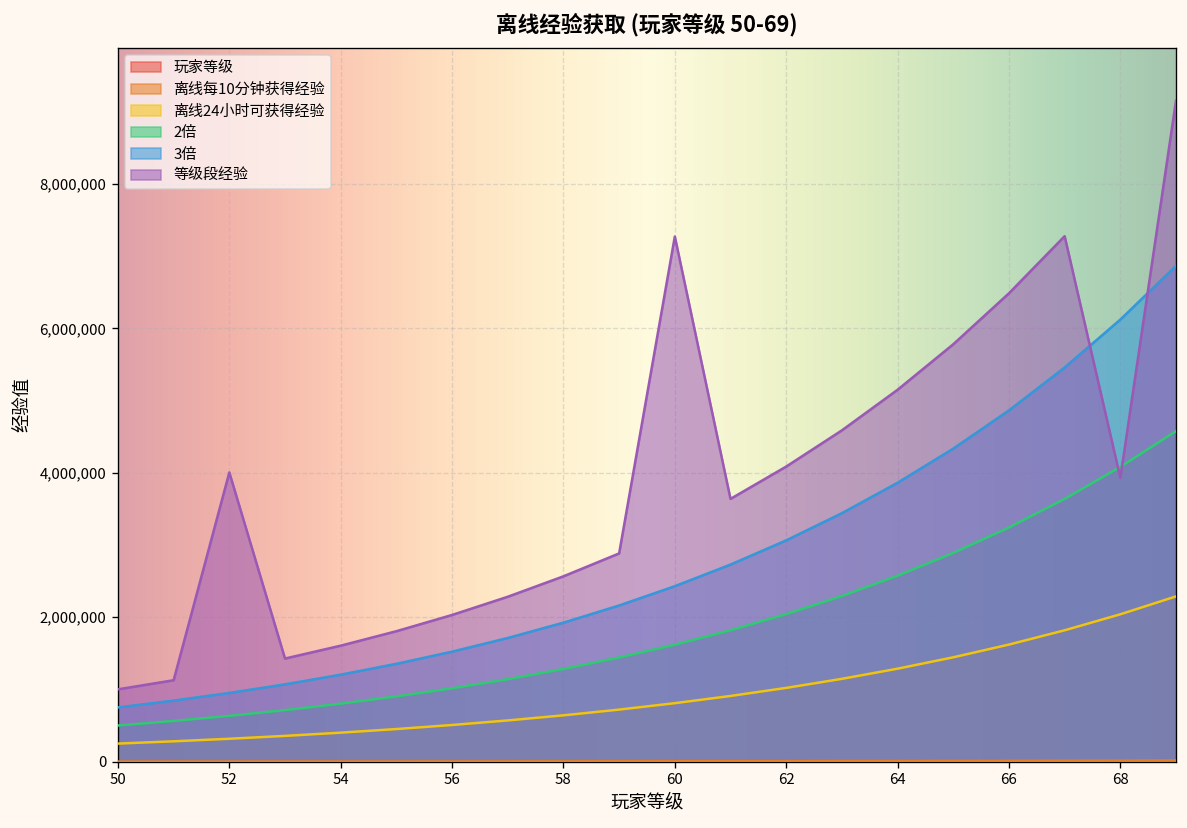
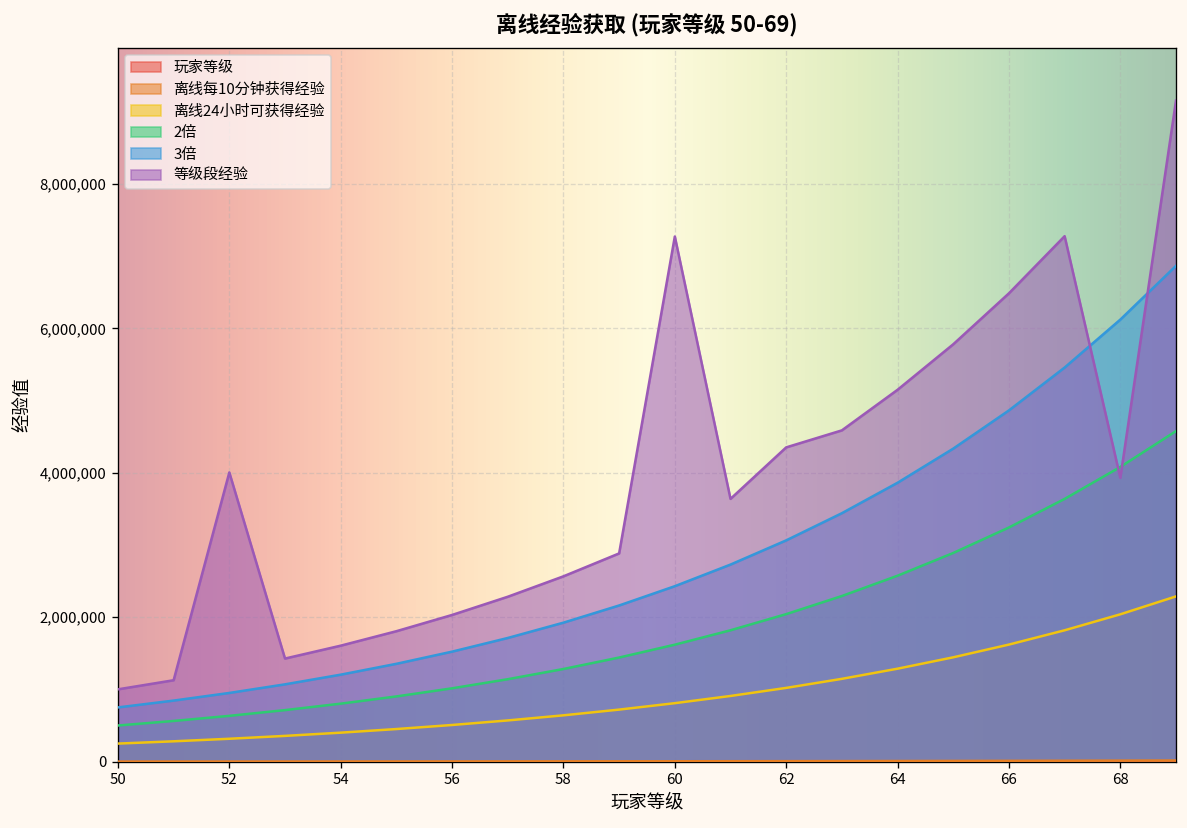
等级段经验, 62: 4,100,000 -> 4,400,000
